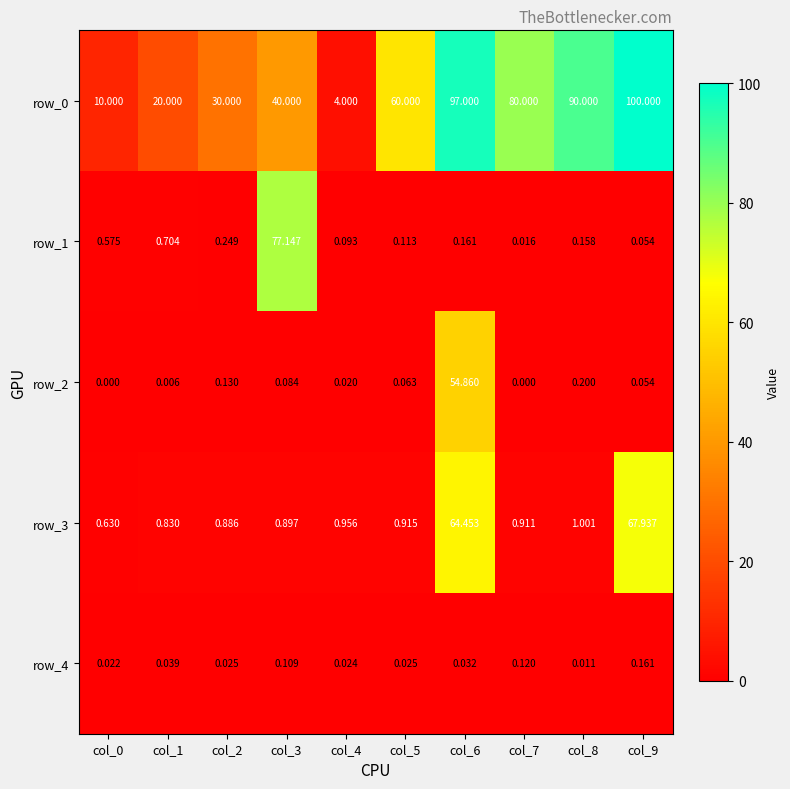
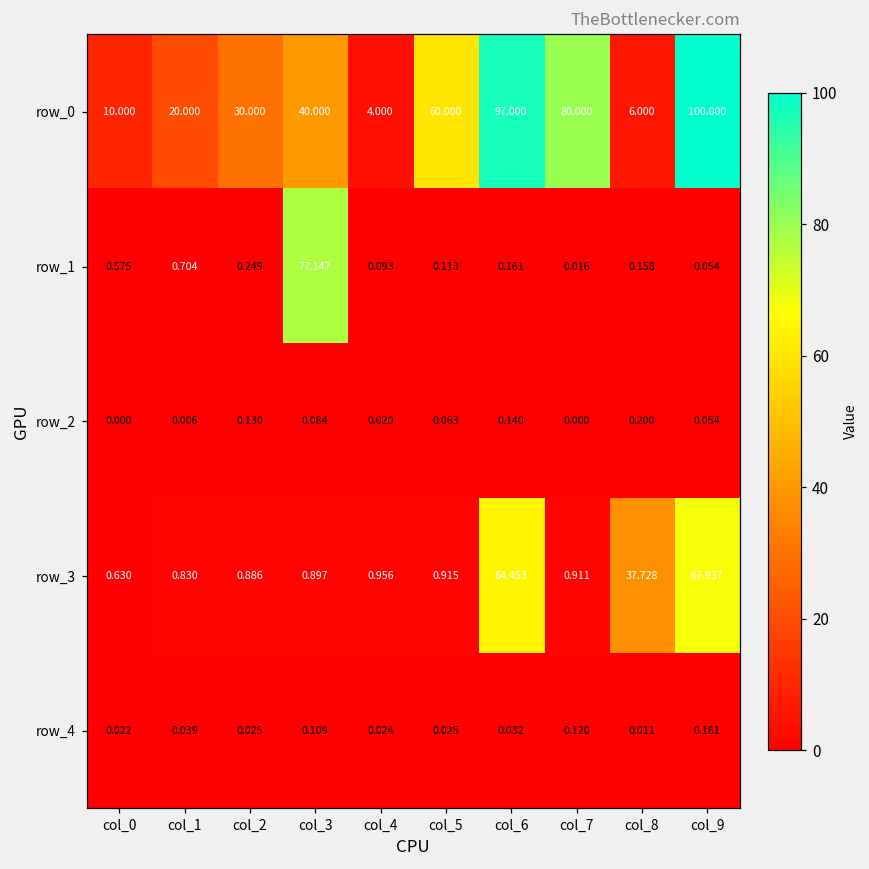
row_0, col_8: 90.000 -> 6.000
row_2, col_6: 54.860 -> 0.140
row_3, col_8: 1.001 -> 37.728
